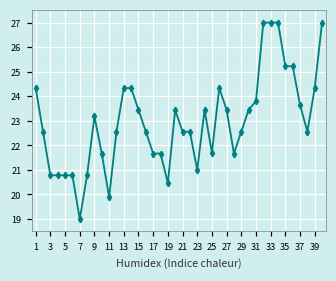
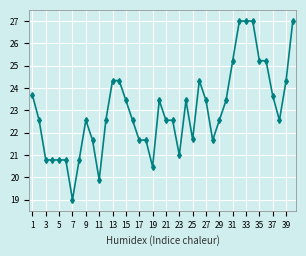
1: 24.3 -> 23.7
9: 23.2 -> 22.6
31: 23.8 -> 25.2
